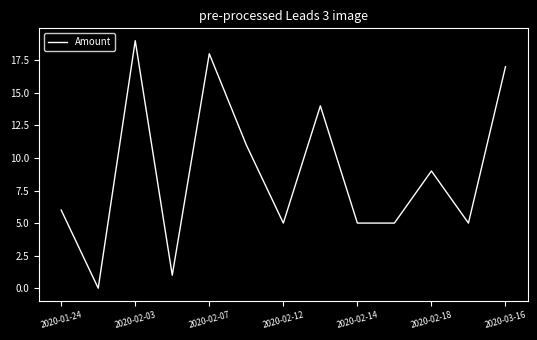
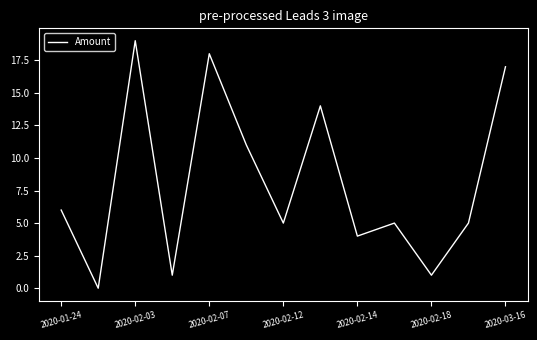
2020-02-14: 5 -> 4
2020-02-18: 9 -> 1
